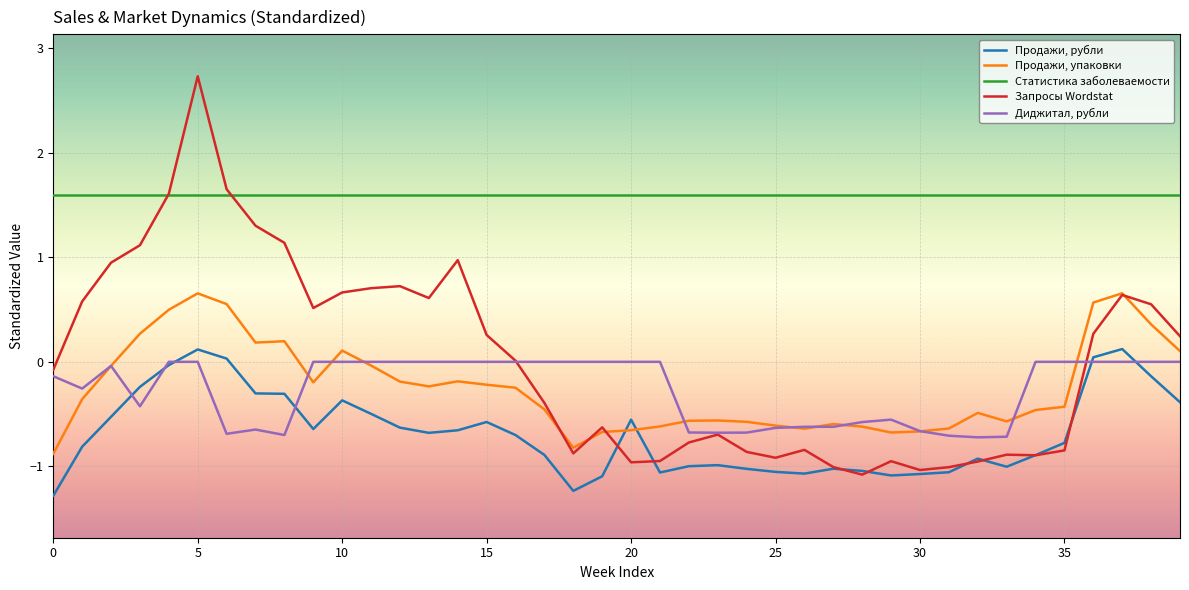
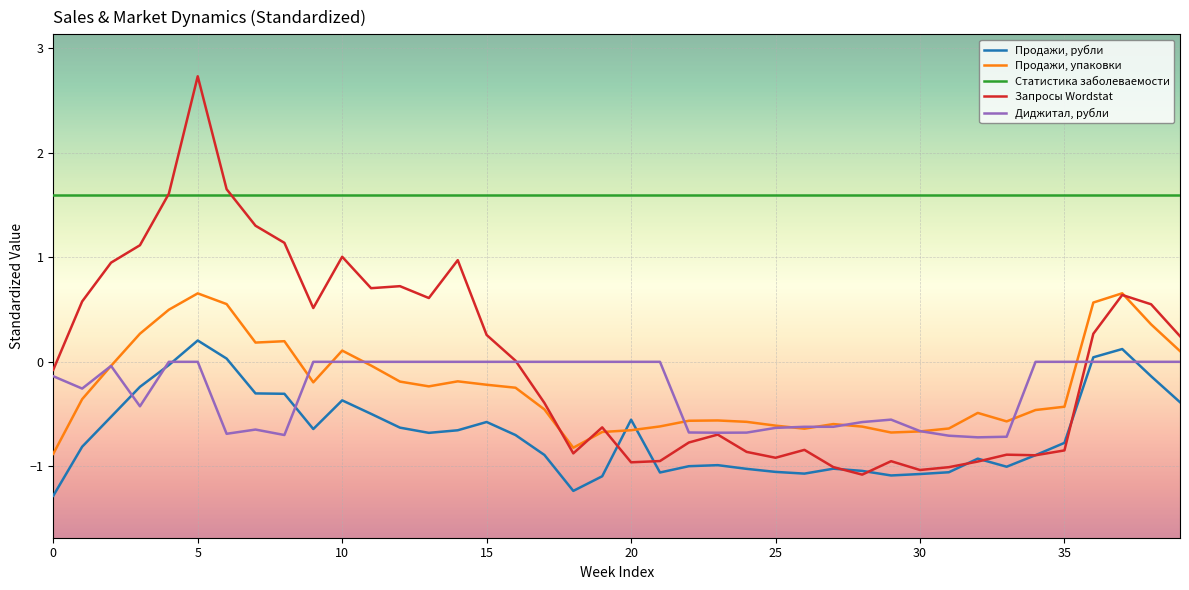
Продажи, рубли, 5: 0.12 -> 0.20
Запросы Wordstat, 10: 0.66 -> 1.01
